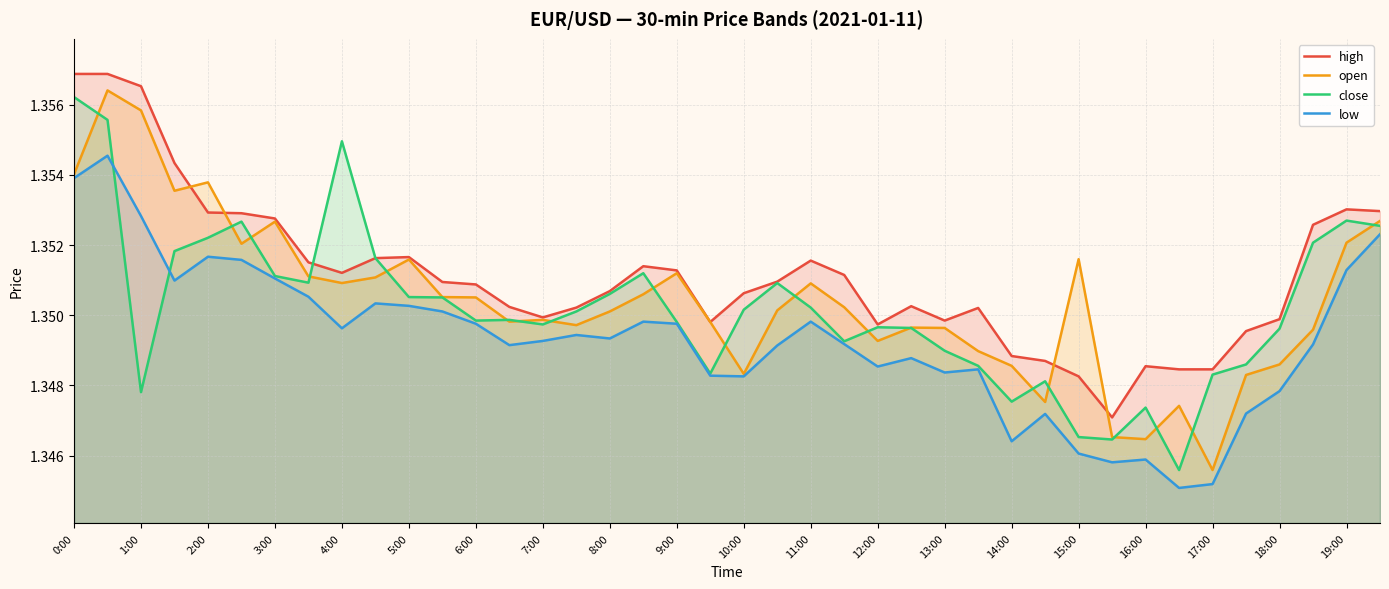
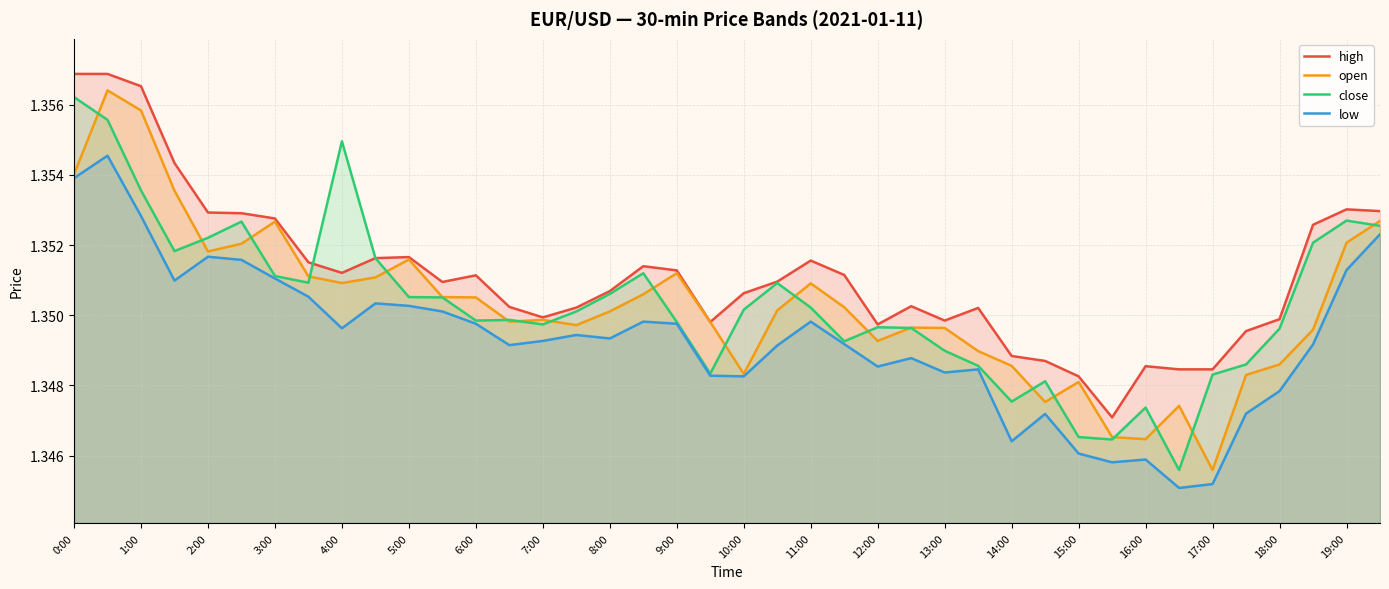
close, 1:00: 1.3478 -> 1.3536
open, 2:00: 1.3538 -> 1.3518
high, 6:00: 1.3509 -> 1.3511
open, 15:00: 1.3516 -> 1.3481
